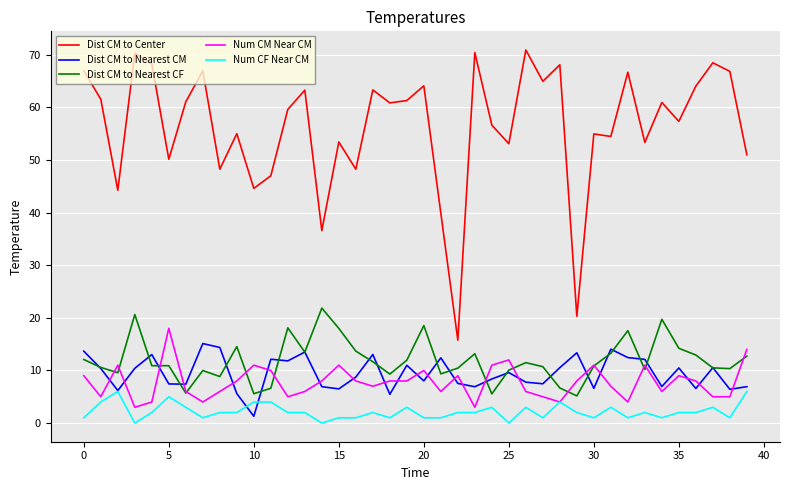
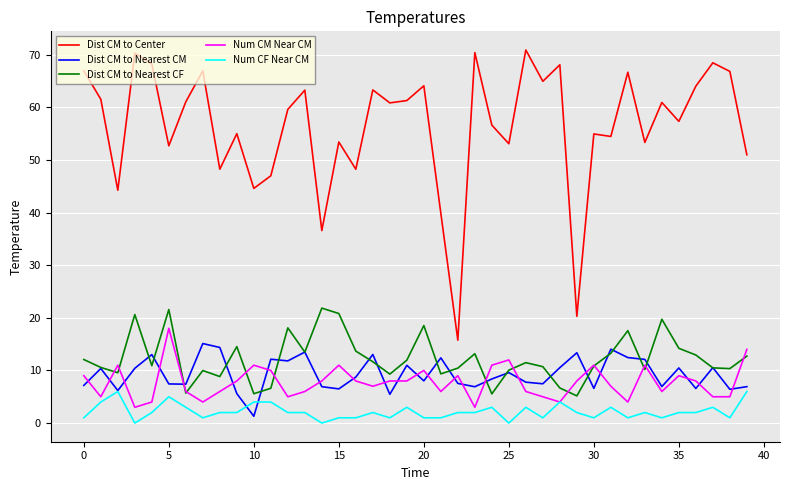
Dist CM to Nearest CM, 0: 14 -> 7
Dist CM to Center, 5: 50 -> 53
Dist CM to Nearest CF, 5: 11 -> 22
Dist CM to Nearest CF, 15: 18 -> 21
